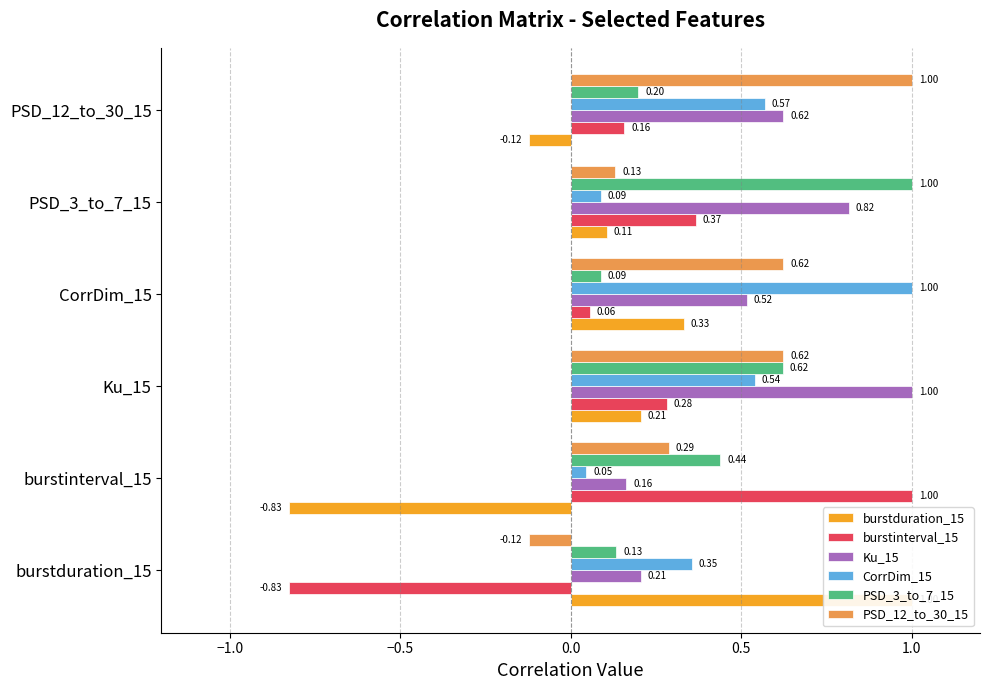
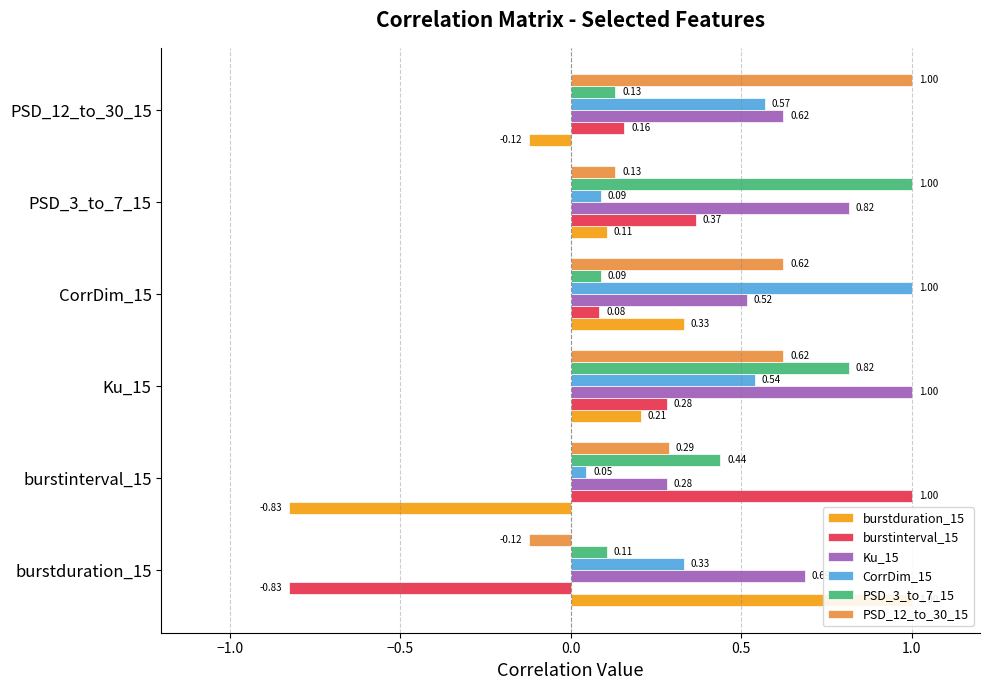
PSD_3_to_7_15, PSD_12_to_30_15: 0.20 -> 0.13
burstinterval_15, CorrDim_15: 0.06 -> 0.08
PSD_3_to_7_15, Ku_15: 0.62 -> 0.82
Ku_15, burstinterval_15: 0.16 -> 0.28
PSD_3_to_7_15, burstduration_15: 0.13 -> 0.11
CorrDim_15, burstduration_15: 0.35 -> 0.33
Ku_15, burstduration_15: 0.21 -> 0.69
